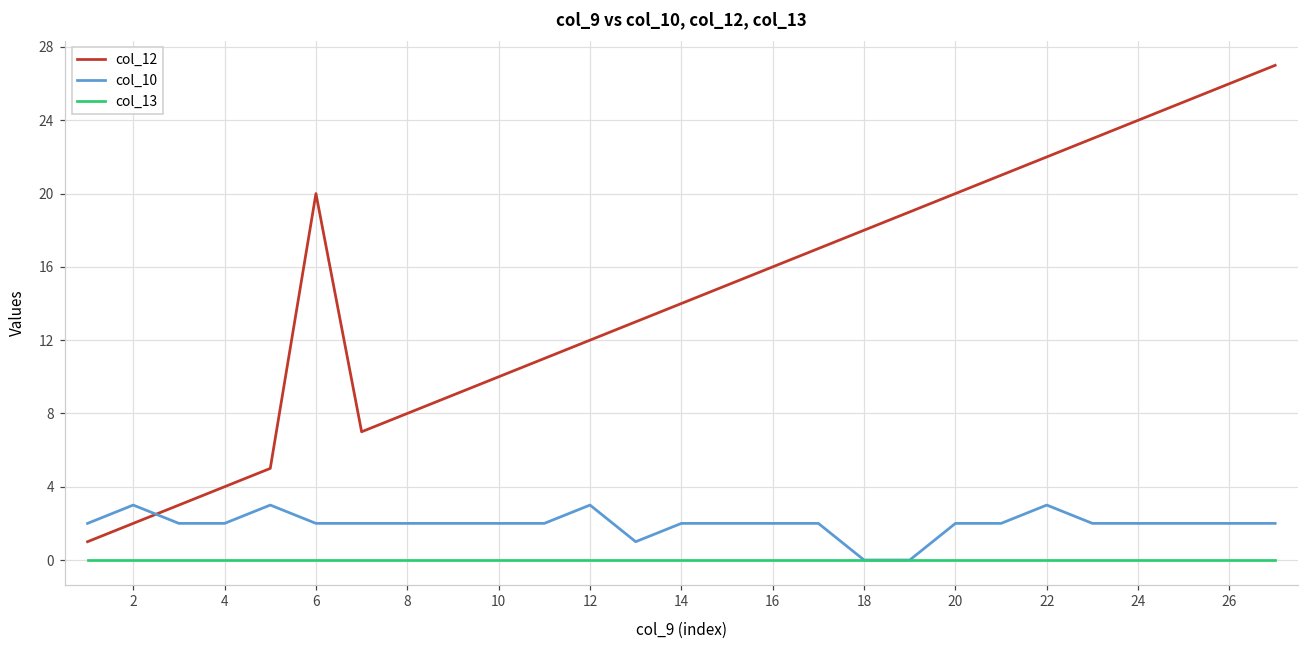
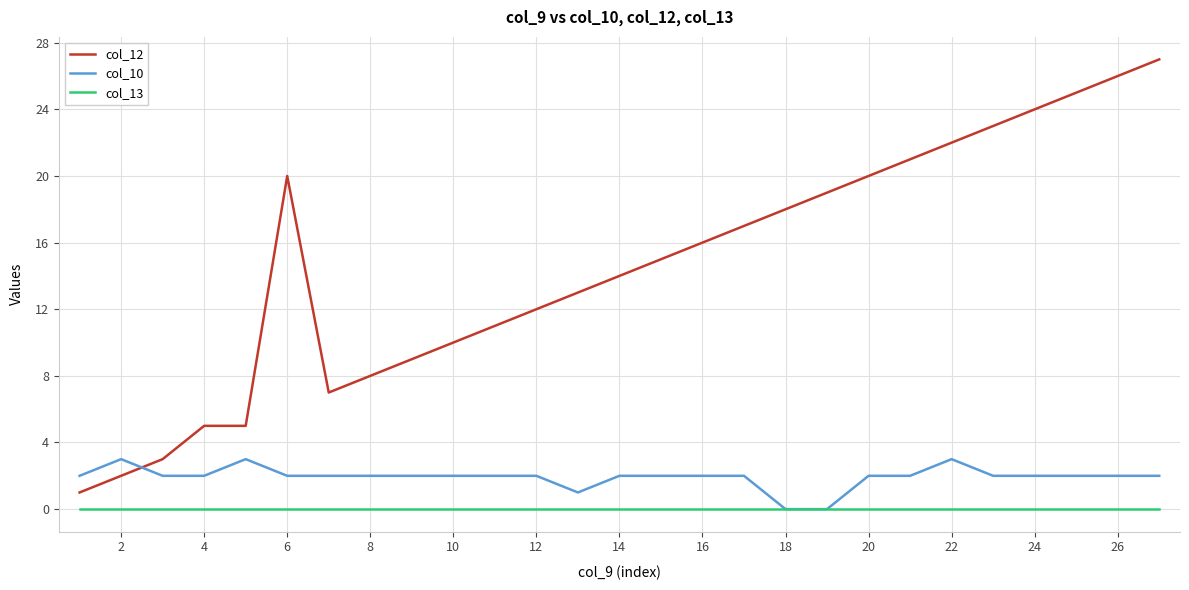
col_12, 4: 4 -> 5
col_10, 12: 3 -> 2
